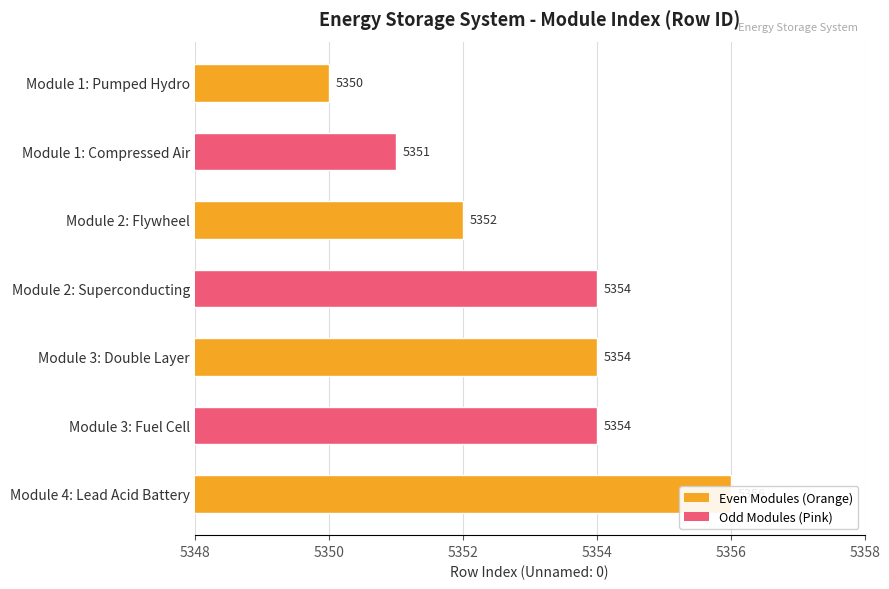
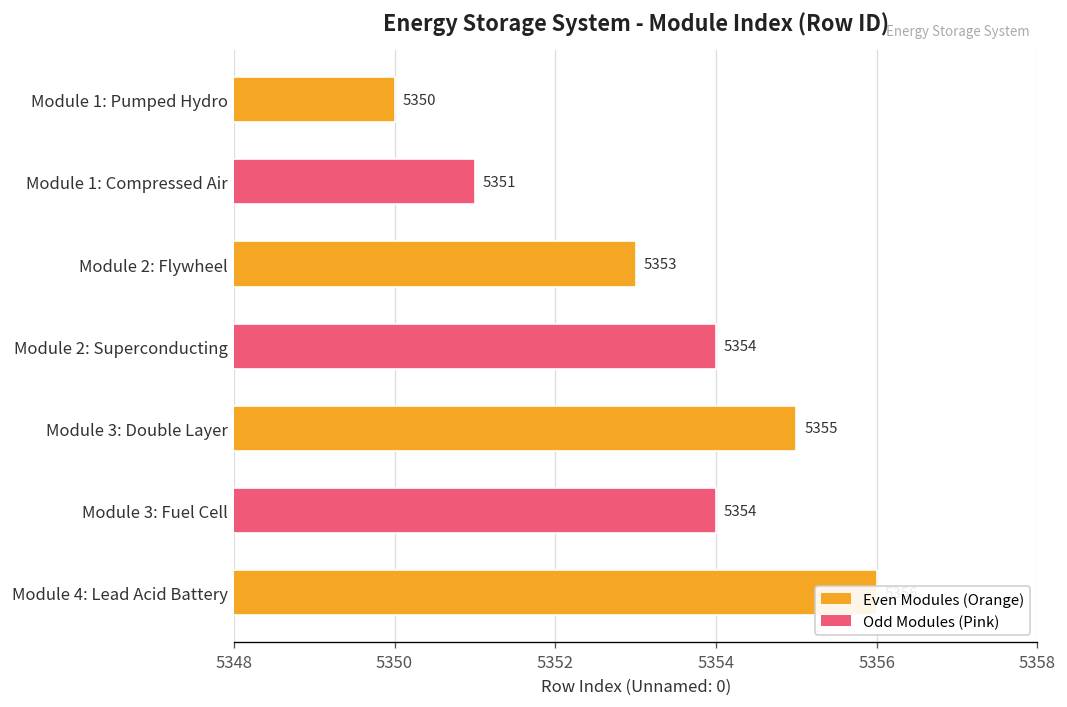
Module 2: Flywheel: 5352 -> 5353
Module 3: Double Layer: 5354 -> 5355
